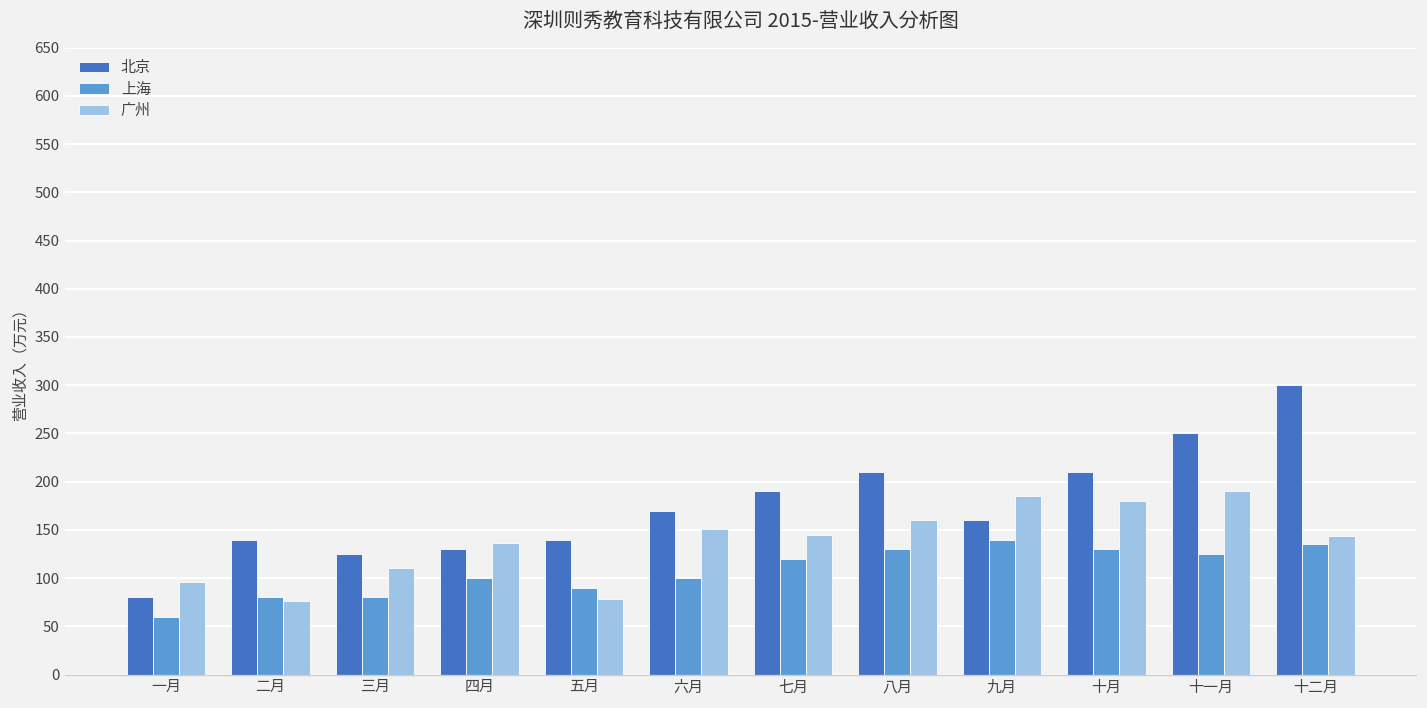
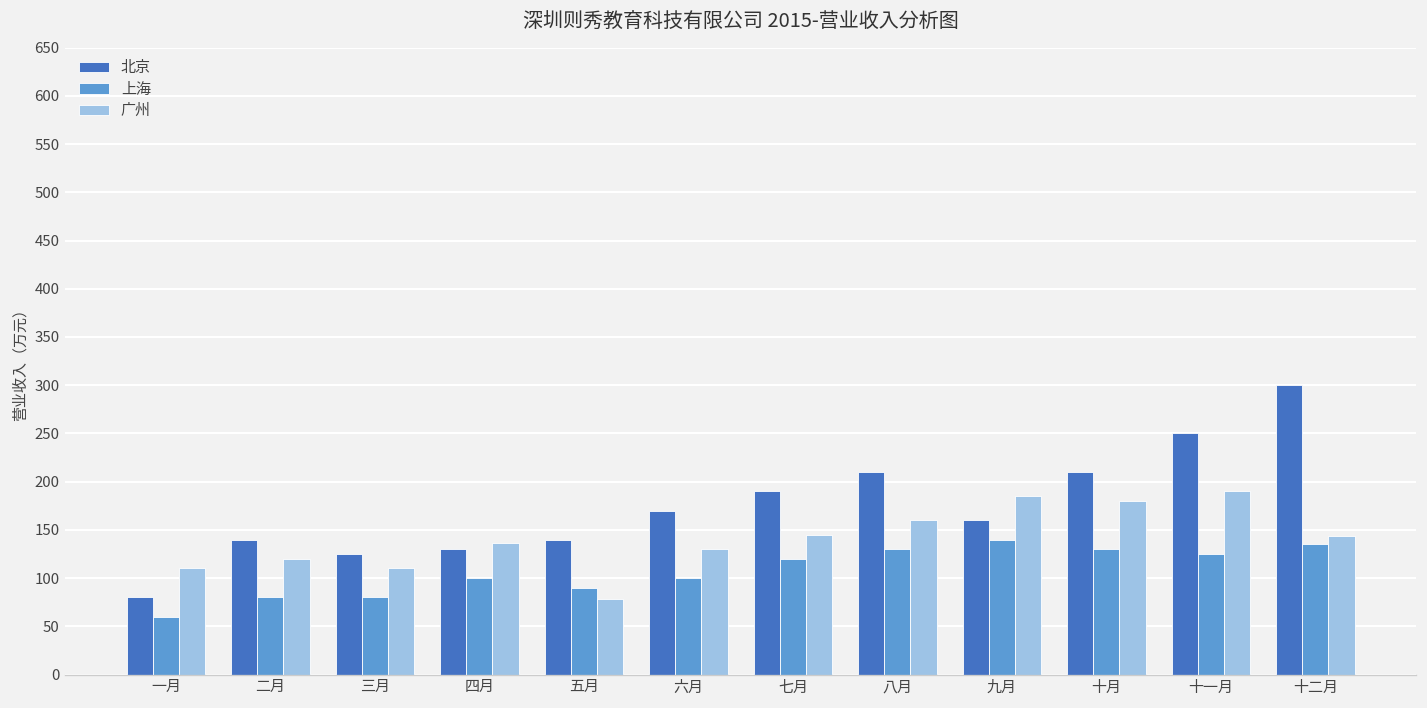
广州, 一月: 100 -> 110
广州, 二月: 80 -> 120
广州, 六月: 150 -> 130
